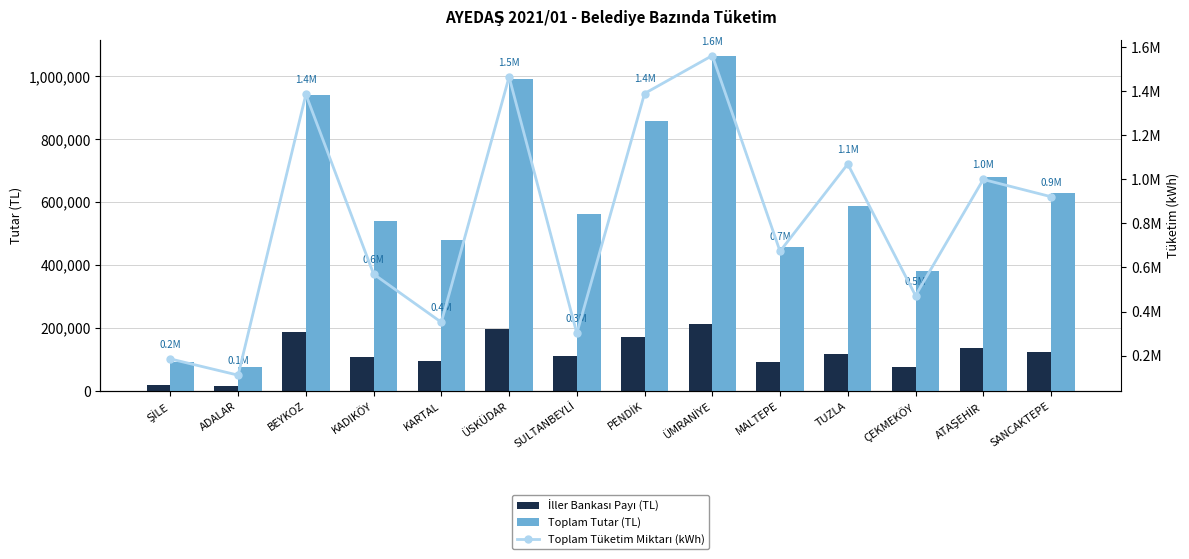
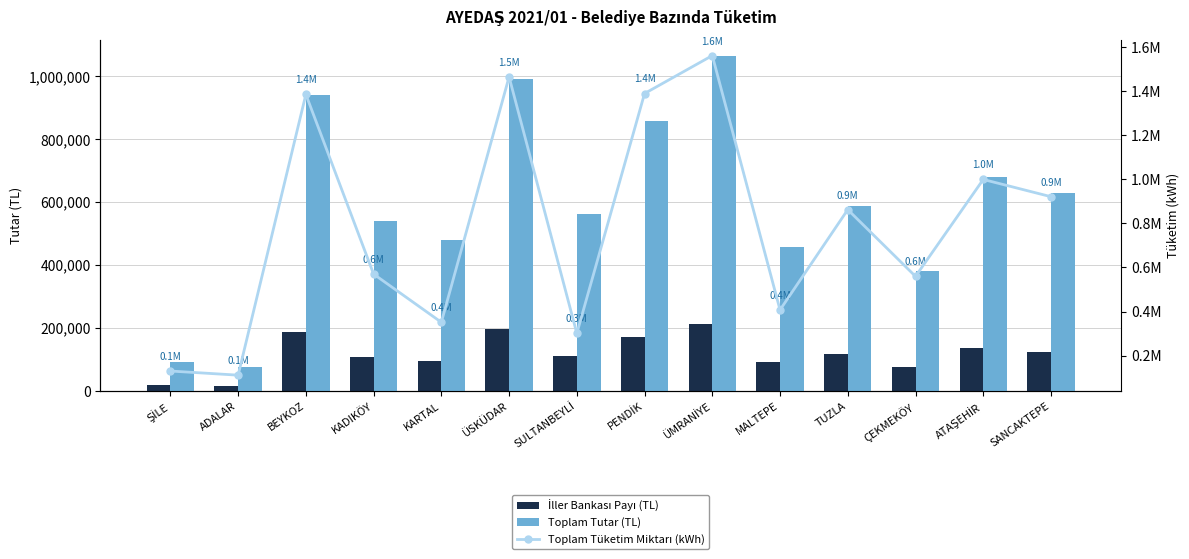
Toplam Tüketim Miktarı (kWh), ŞİLE: 0.2M -> 0.1M
Toplam Tüketim Miktarı (kWh), MALTEPE: 0.7M -> 0.4M
Toplam Tüketim Miktarı (kWh), TUZLA: 1.1M -> 0.9M
Toplam Tüketim Miktarı (kWh), ÇEKMEKÖY: 0.5M -> 0.6M
